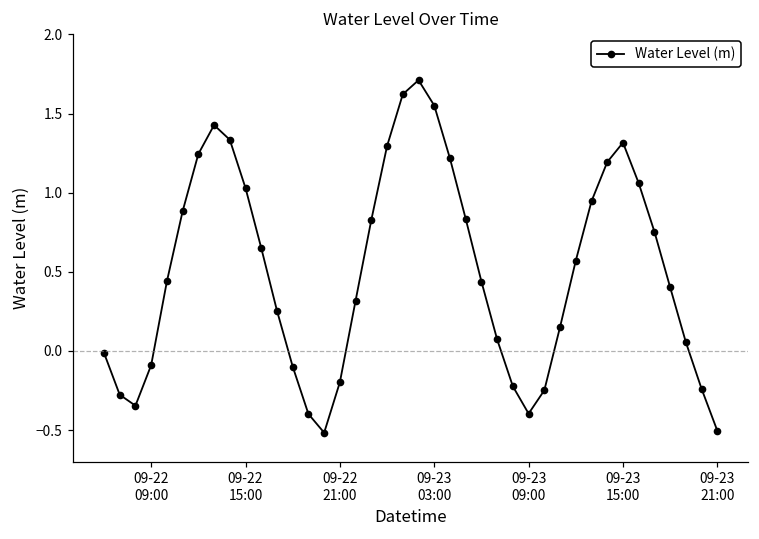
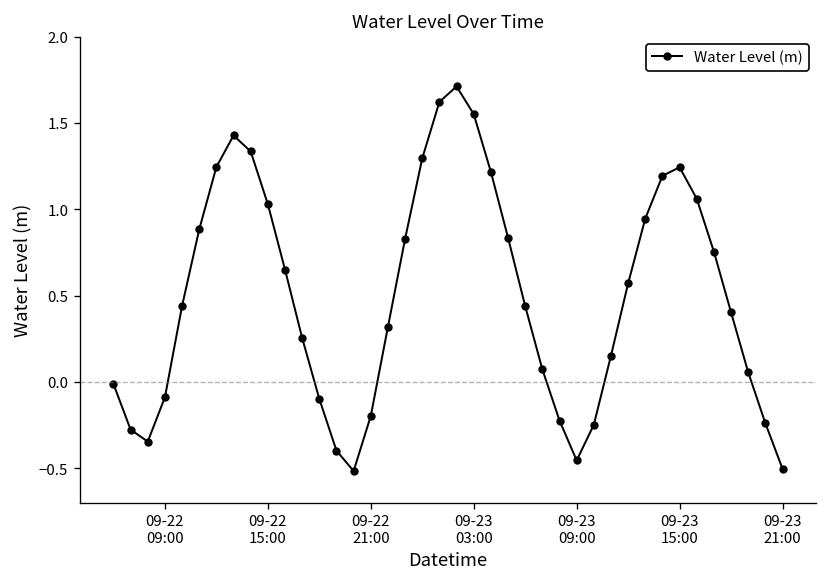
09-23 09:00: -0.40 -> -0.46
09-23 15:00: 1.32 -> 1.24
